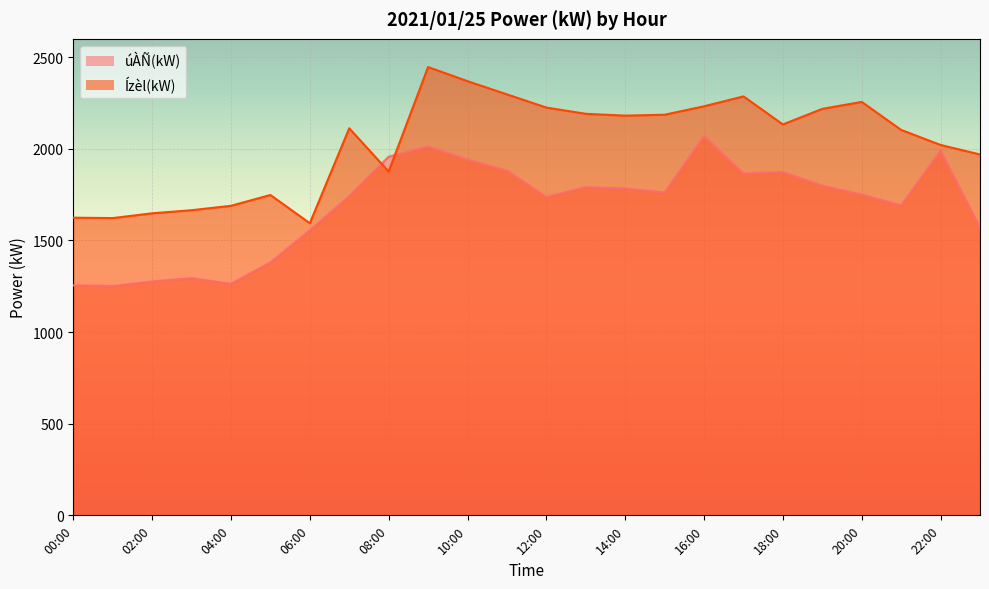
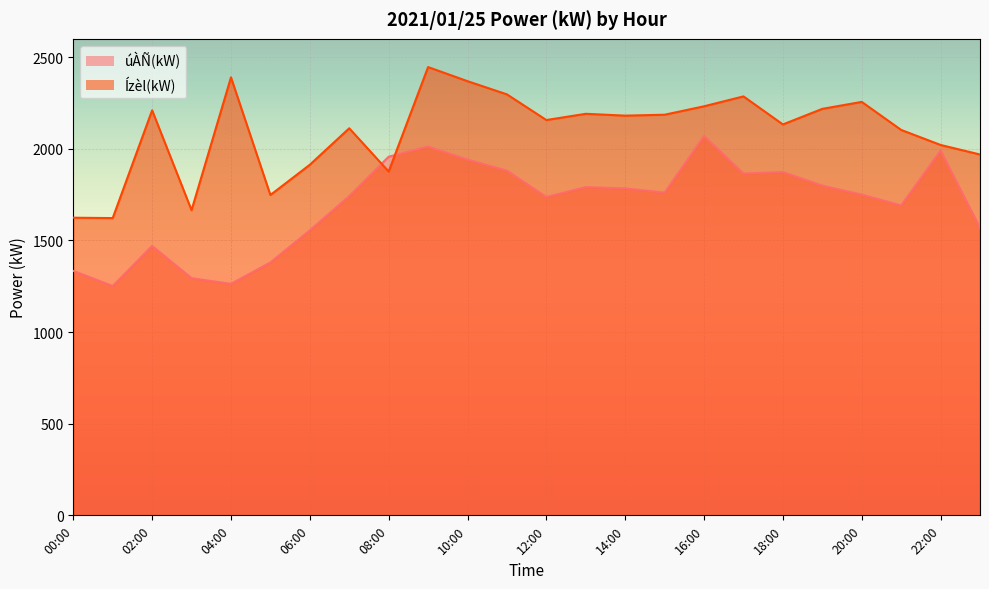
úÀÑ(kW), 00:00: 1260 -> 1330
úÀÑ(kW), 02:00: 1280 -> 1470
Ízèl(kW), 02:00: 1650 -> 2210
Ízèl(kW), 04:00: 1690 -> 2390
Ízèl(kW), 06:00: 1590 -> 1910
Ízèl(kW), 12:00: 2230 -> 2160
